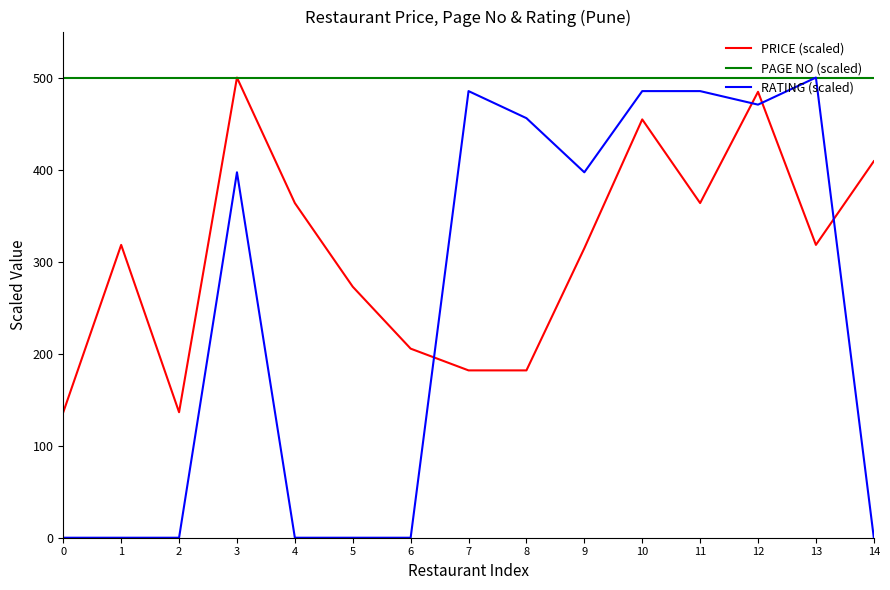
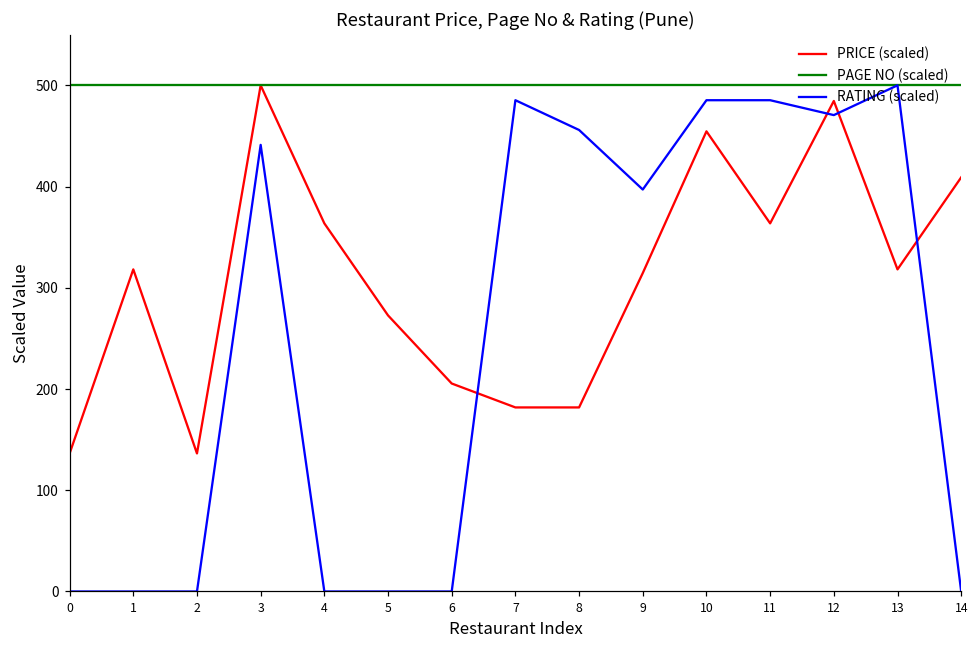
RATING (scaled), 3: 400 -> 440
